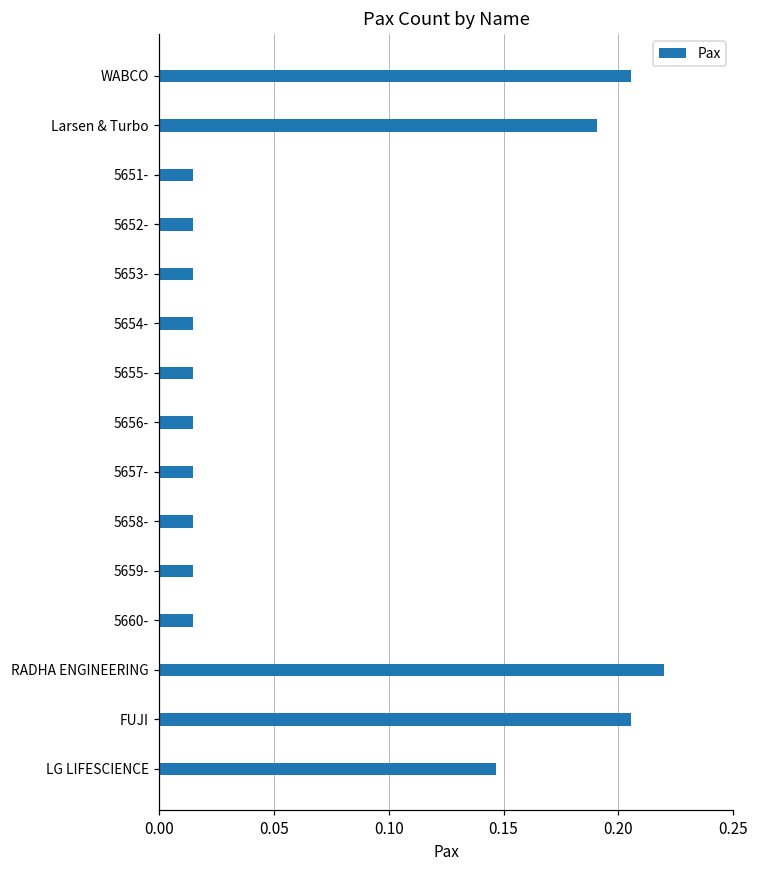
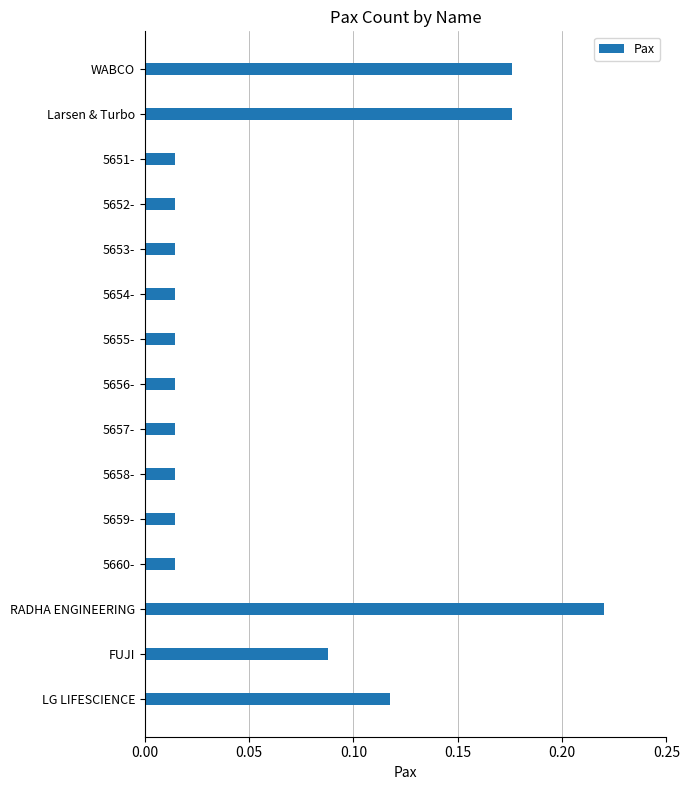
WABCO: 0.205 -> 0.176
Larsen & Turbo: 0.191 -> 0.176
FUJI: 0.205 -> 0.088
LG LIFESCIENCE: 0.147 -> 0.117
